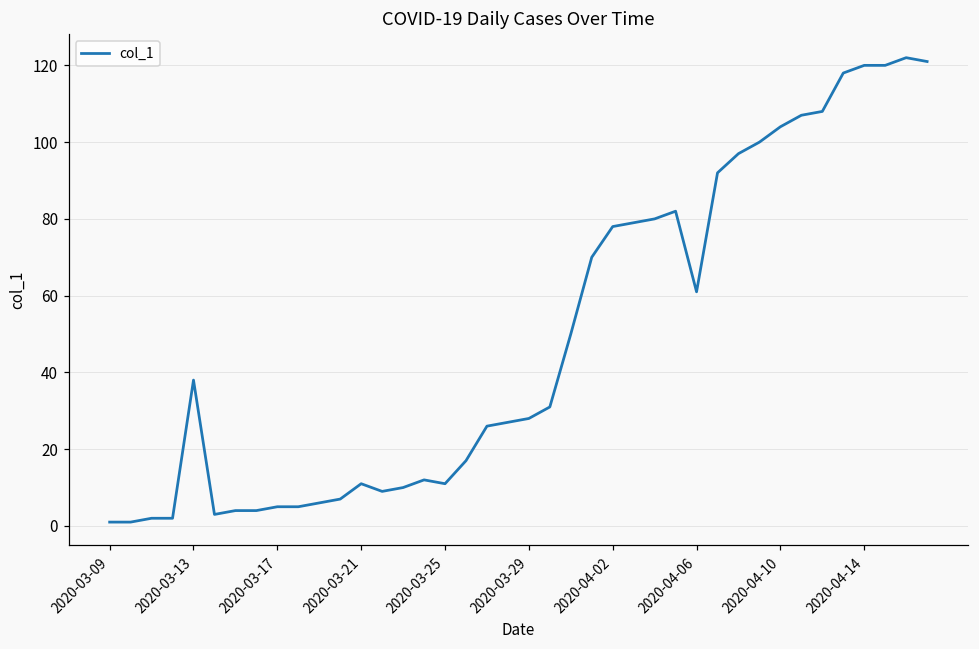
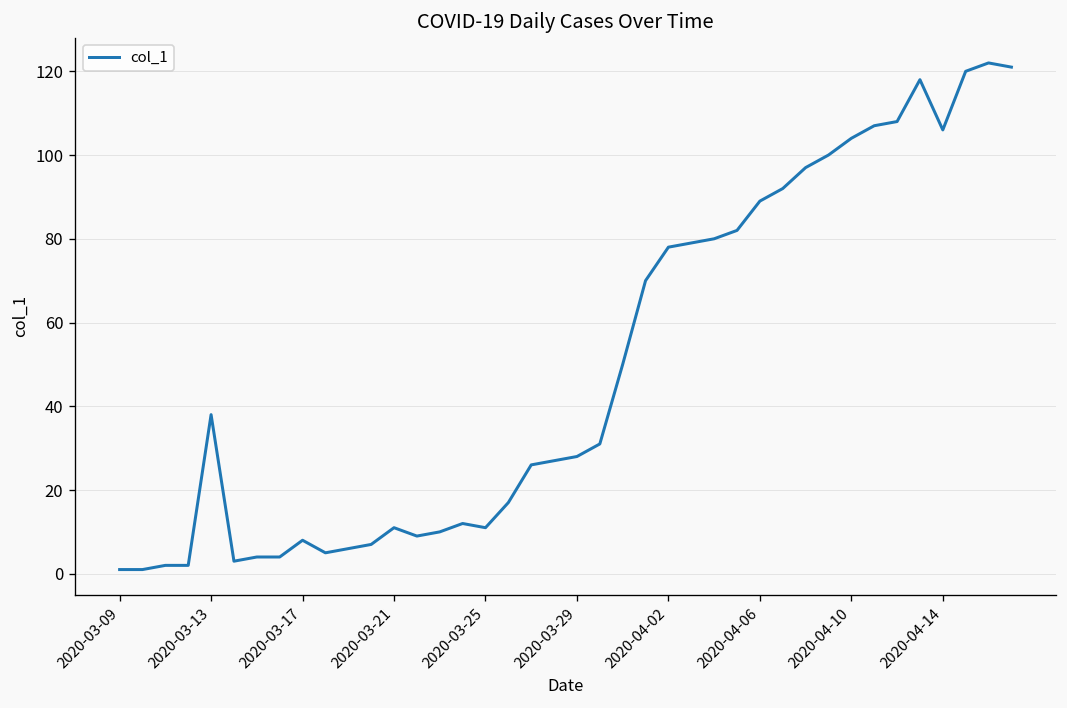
2020-03-17: 5 -> 8
2020-04-06: 61 -> 89
2020-04-14: 120 -> 106
